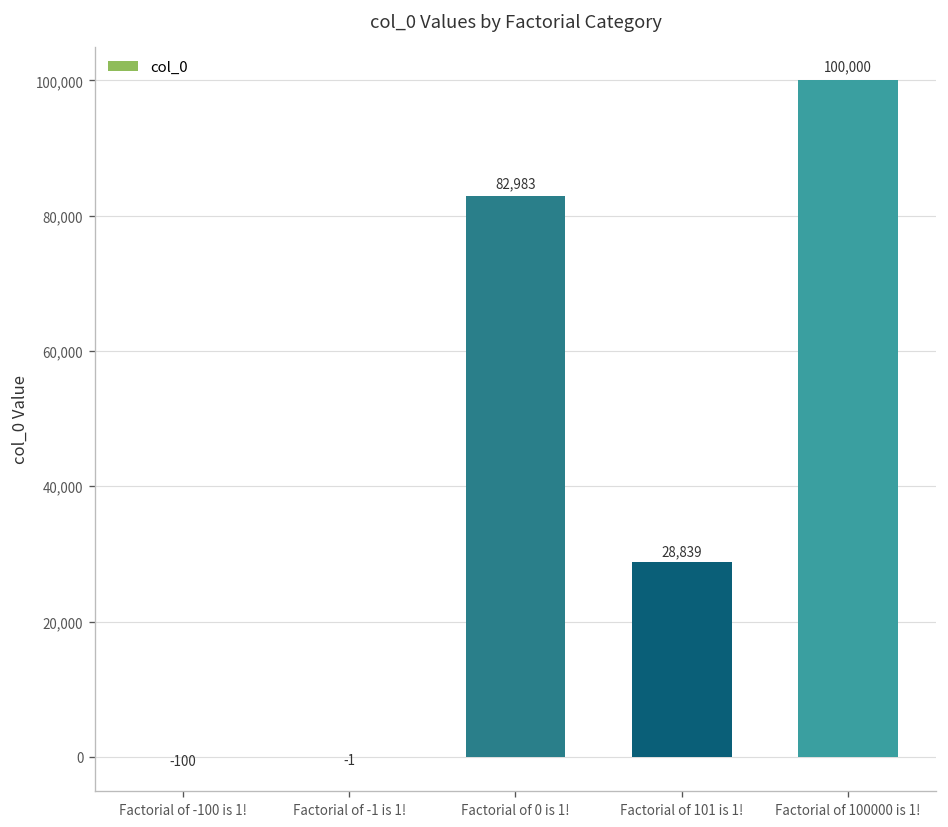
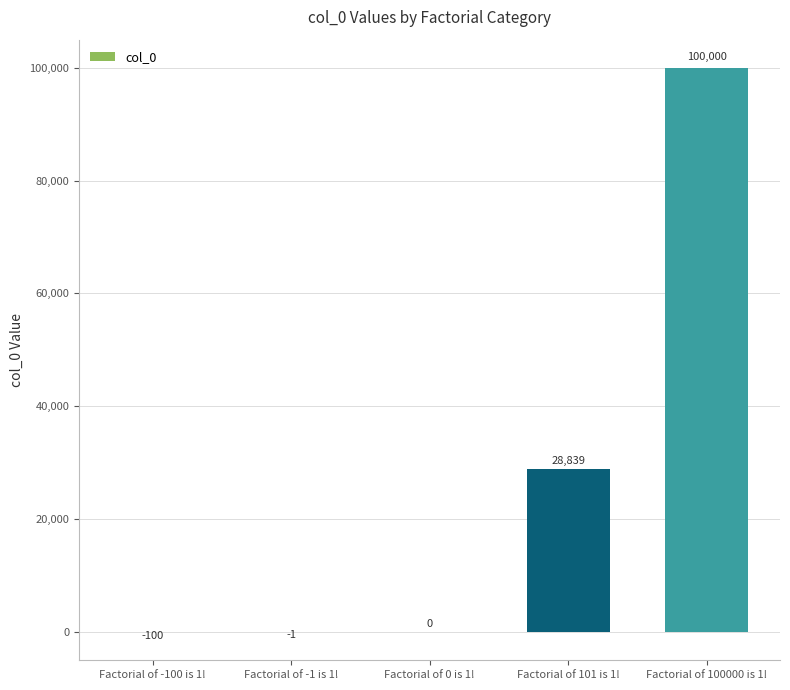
Factorial of 0 is 1!: 82,983 -> 0
